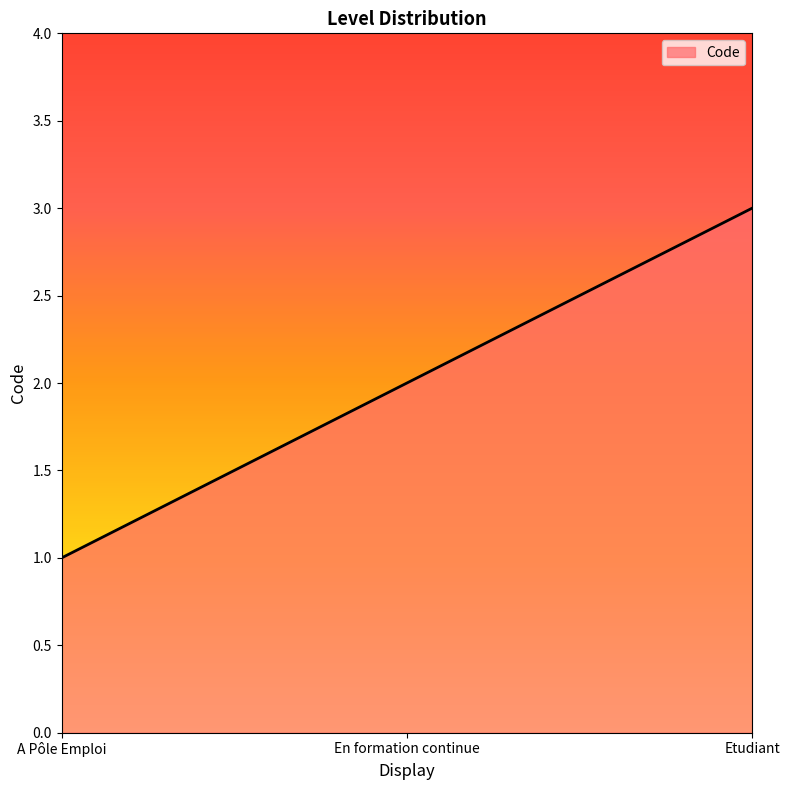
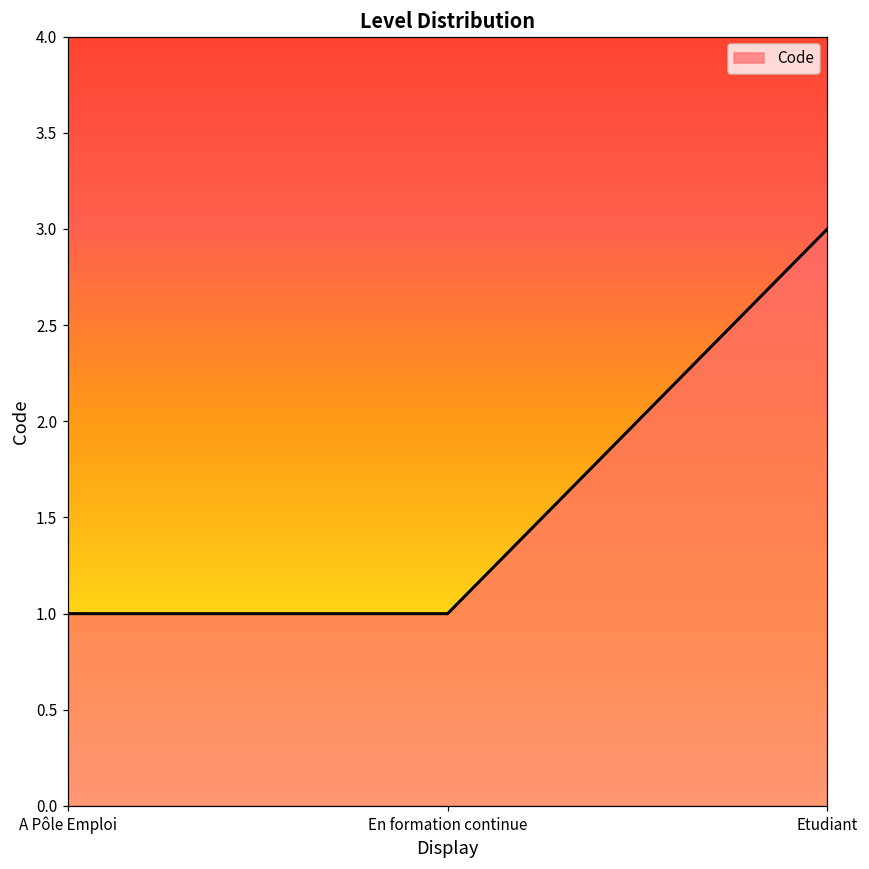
En formation continue: 2 -> 1
